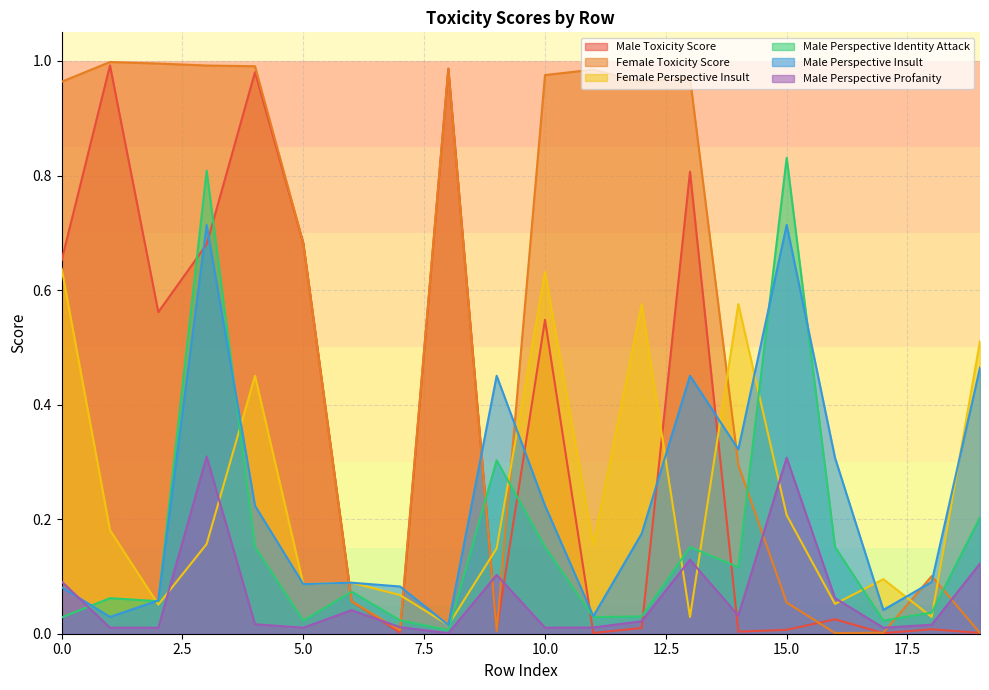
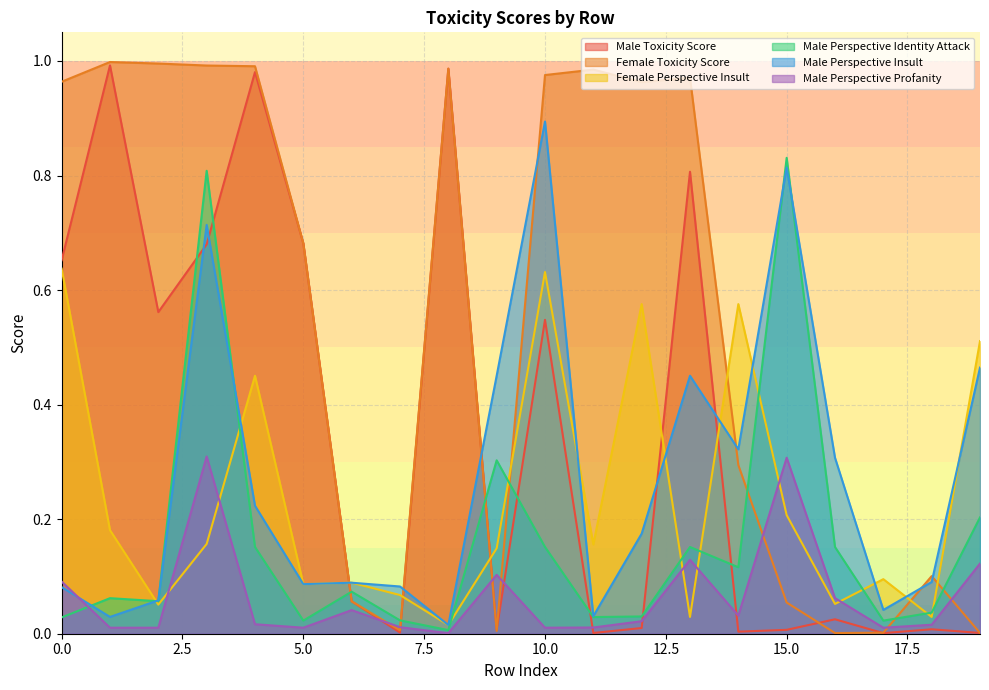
Male Perspective Insult, 10.0: 0.22 -> 0.89
Male Perspective Insult, 15.0: 0.71 -> 0.81
